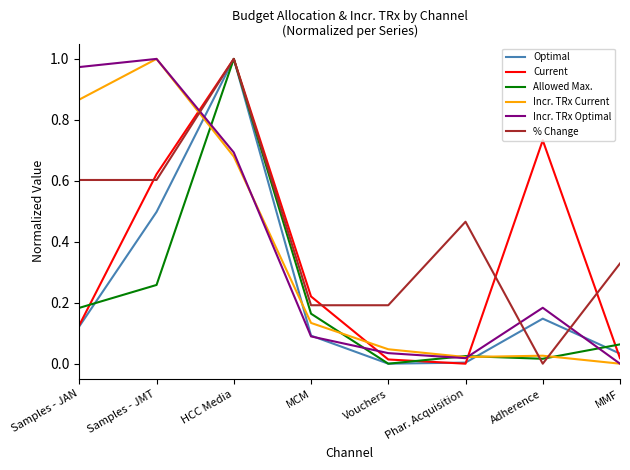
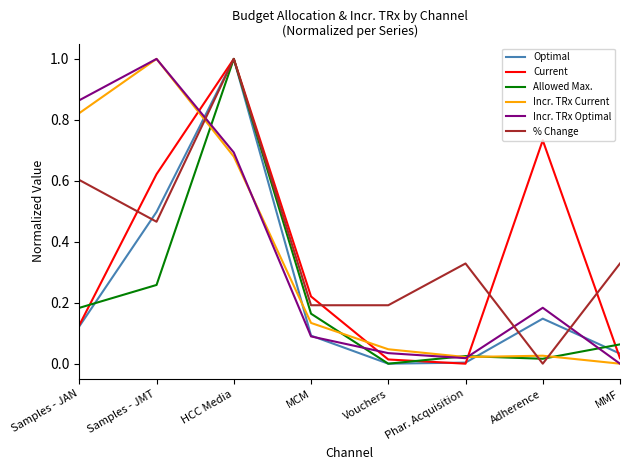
Incr. TRx Current, Samples - JAN: 0.87 -> 0.82
Incr. TRx Optimal, Samples - JAN: 0.97 -> 0.86
% Change, Samples - JMT: 0.60 -> 0.47
% Change, Phar. Acquisition: 0.47 -> 0.33
